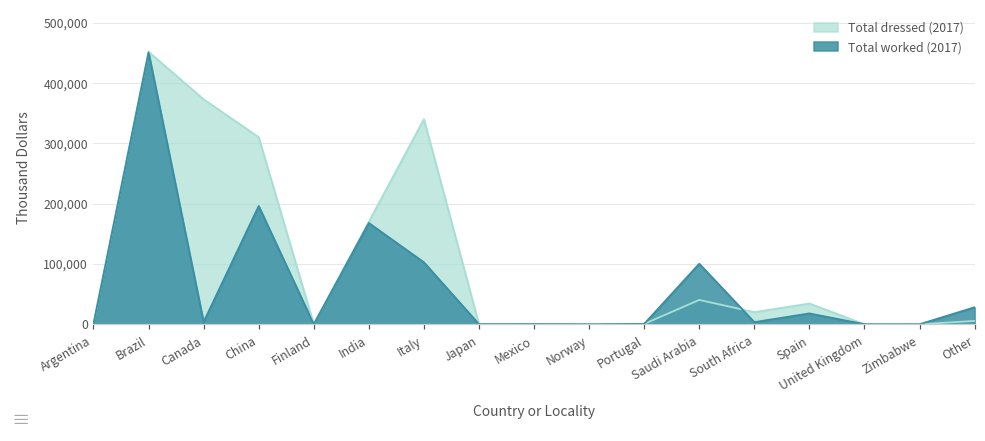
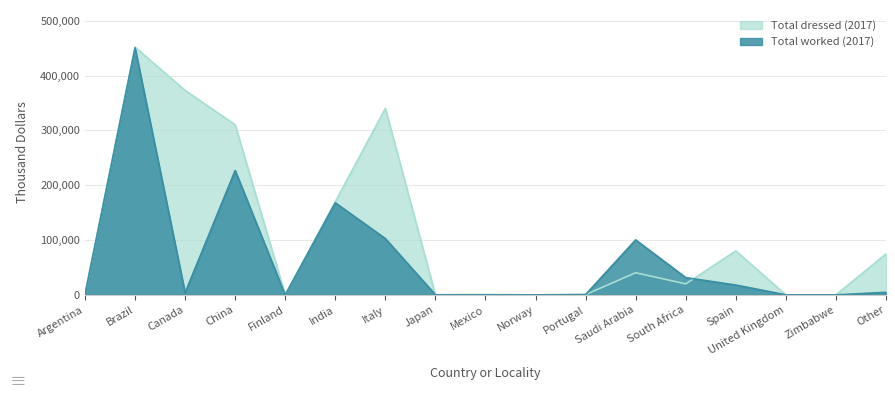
Total worked (2017), China: 200,000 -> 230,000
Total worked (2017), South Africa: 0 -> 30,000
Total dressed (2017), Spain: 30,000 -> 80,000
Total dressed (2017), Other: 10,000 -> 70,000
Total worked (2017), Other: 30,000 -> 0
